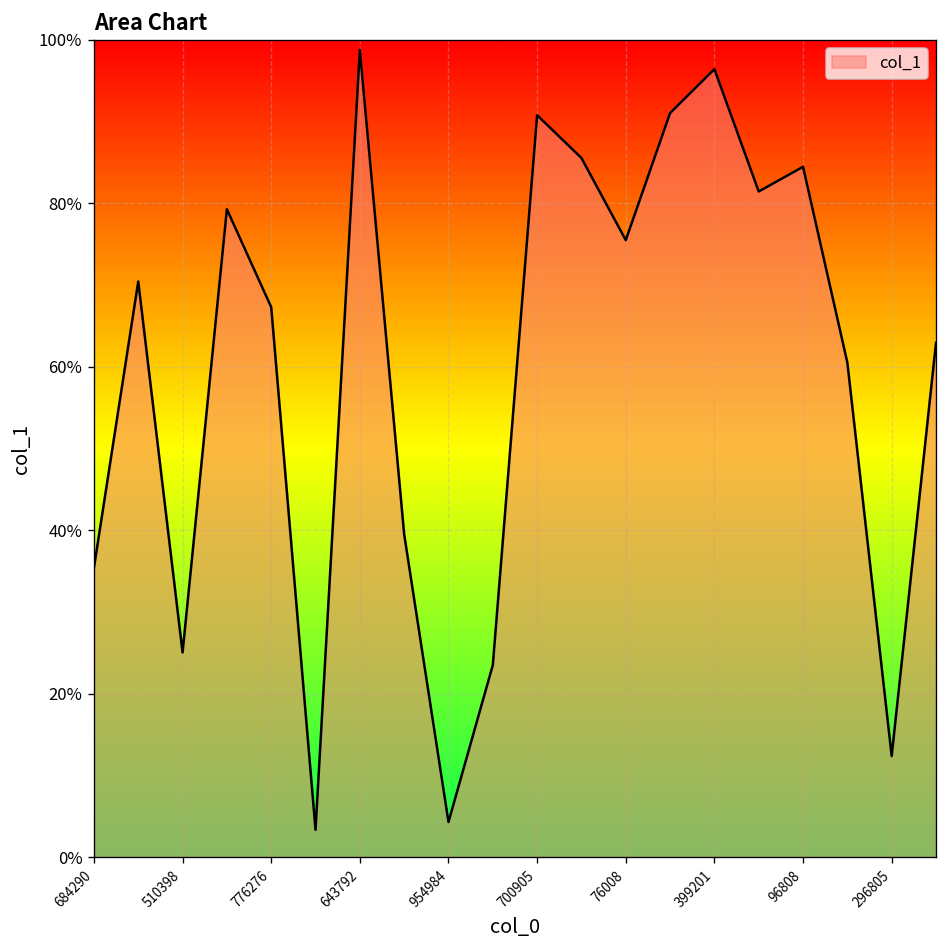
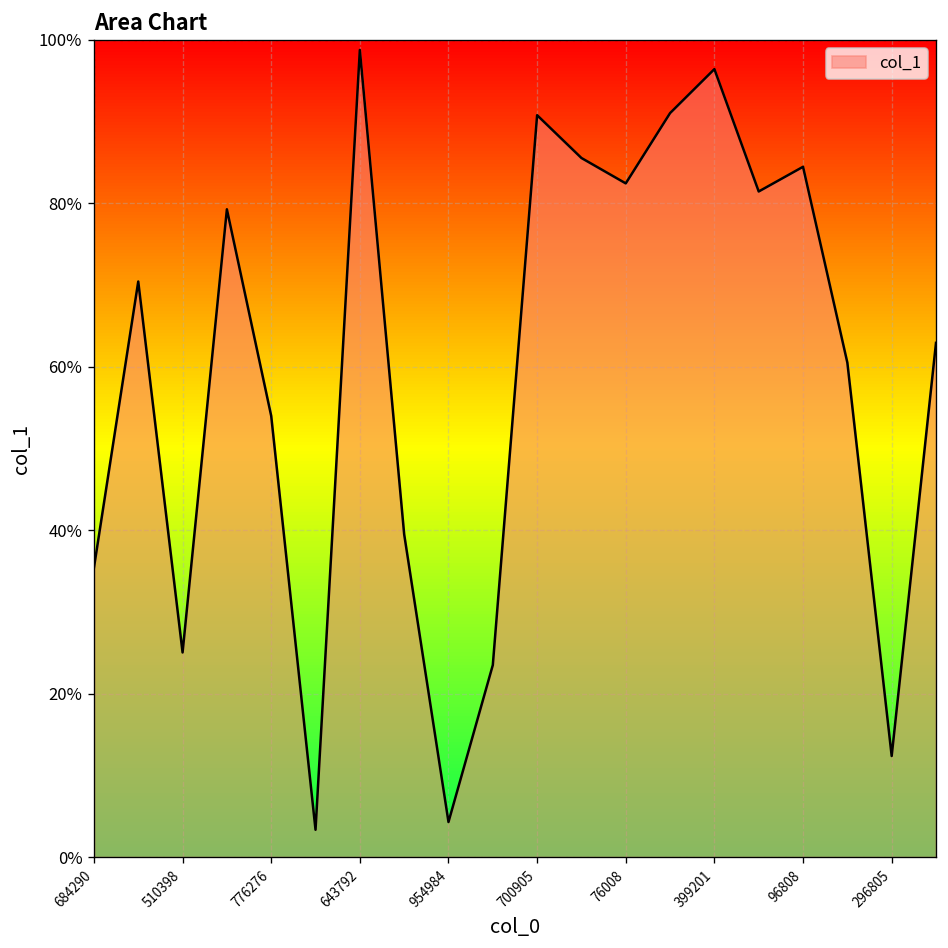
776276: 67% -> 54%
76008: 76% -> 82%
